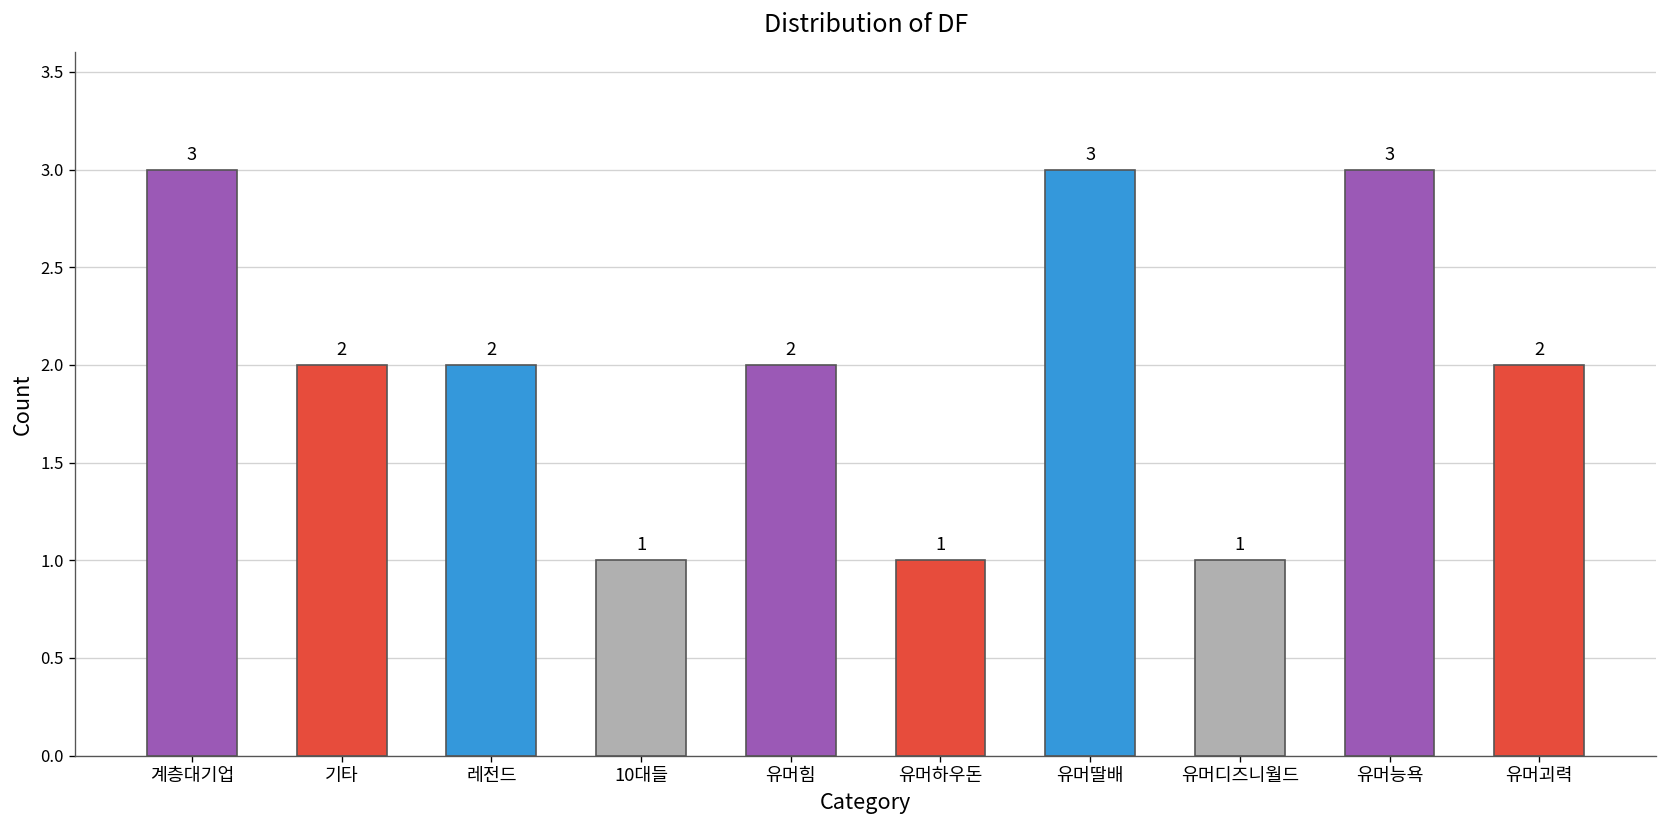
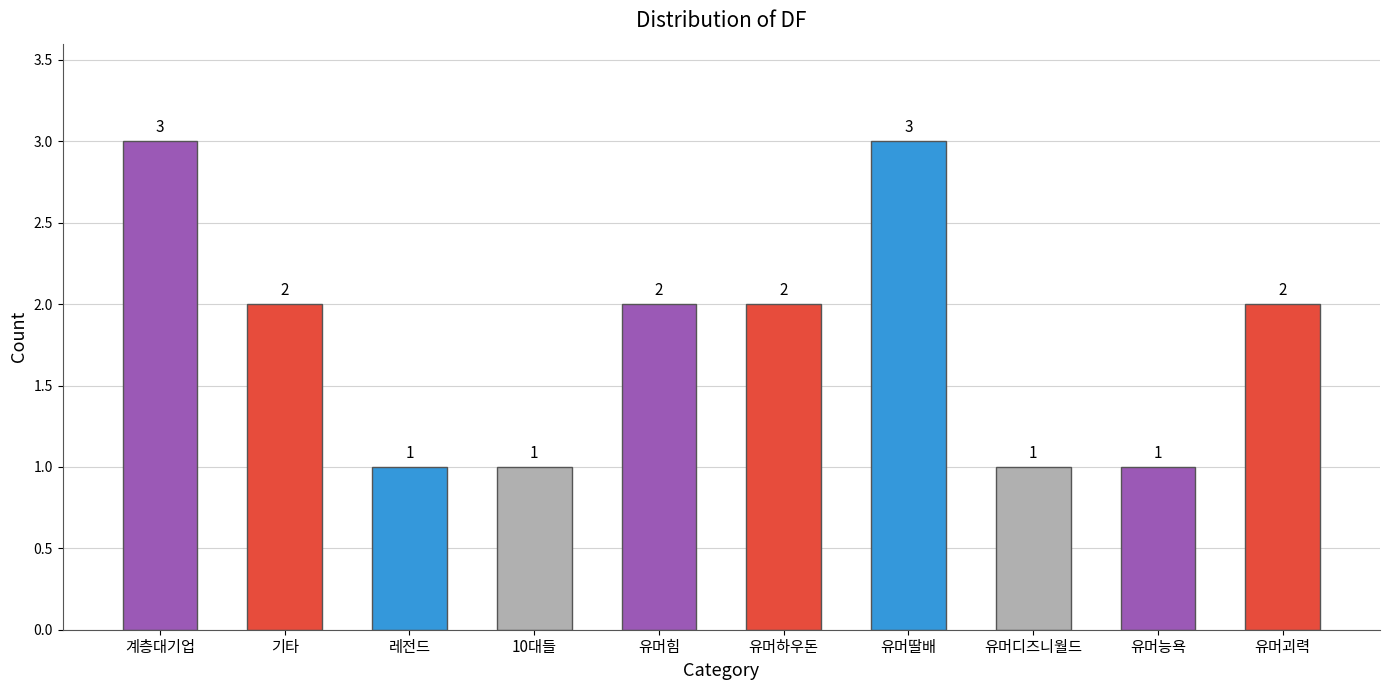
레전드: 2 -> 1
유머하우돈: 1 -> 2
유머능욕: 3 -> 1
